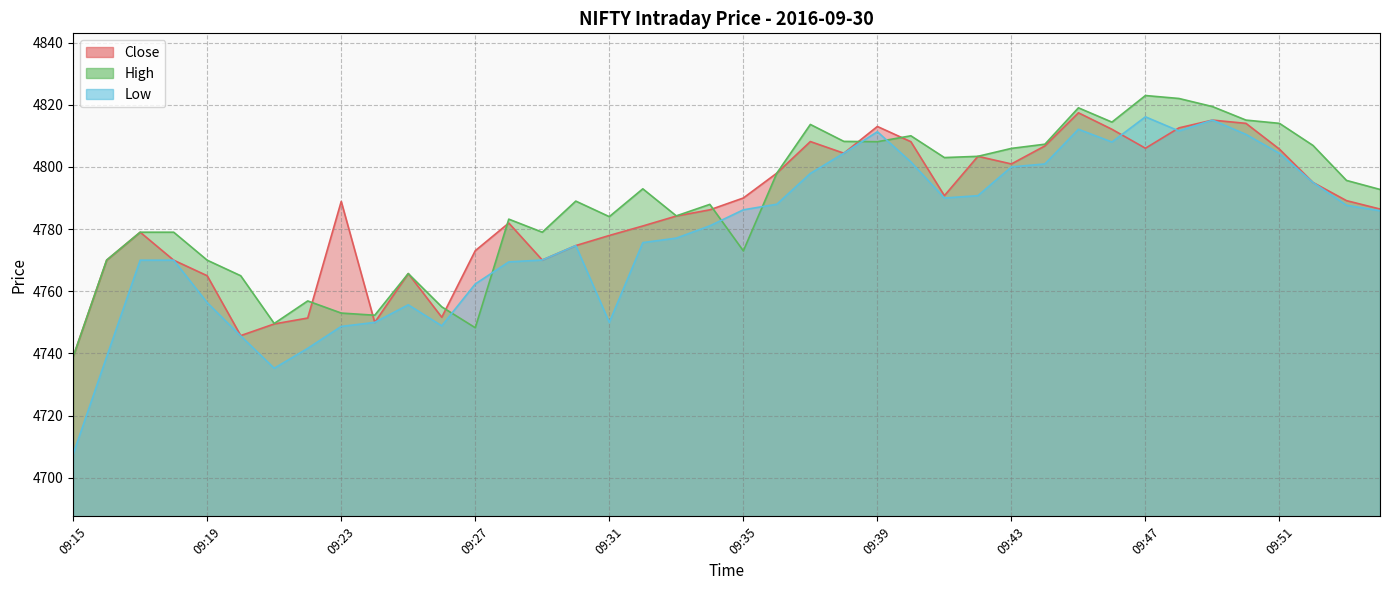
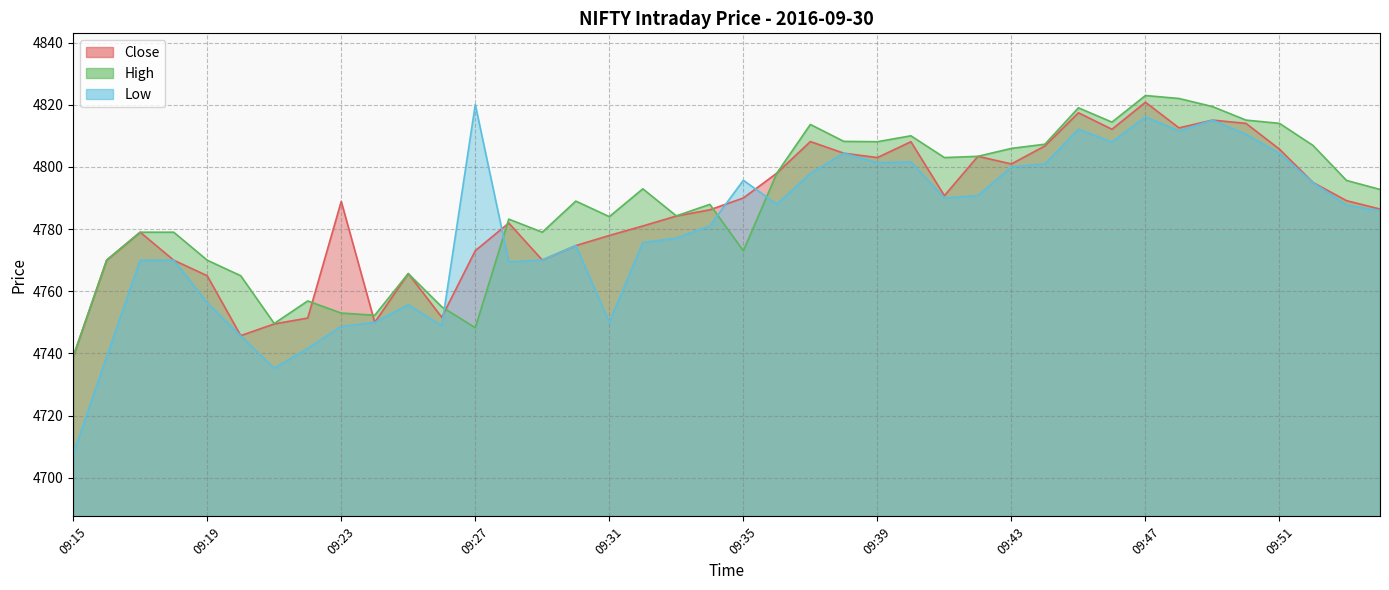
Low, 09:27: 4762 -> 4820
Low, 09:35: 4786 -> 4796
Close, 09:39: 4813 -> 4803
Low, 09:39: 4811 -> 4801
Close, 09:47: 4806 -> 4821
